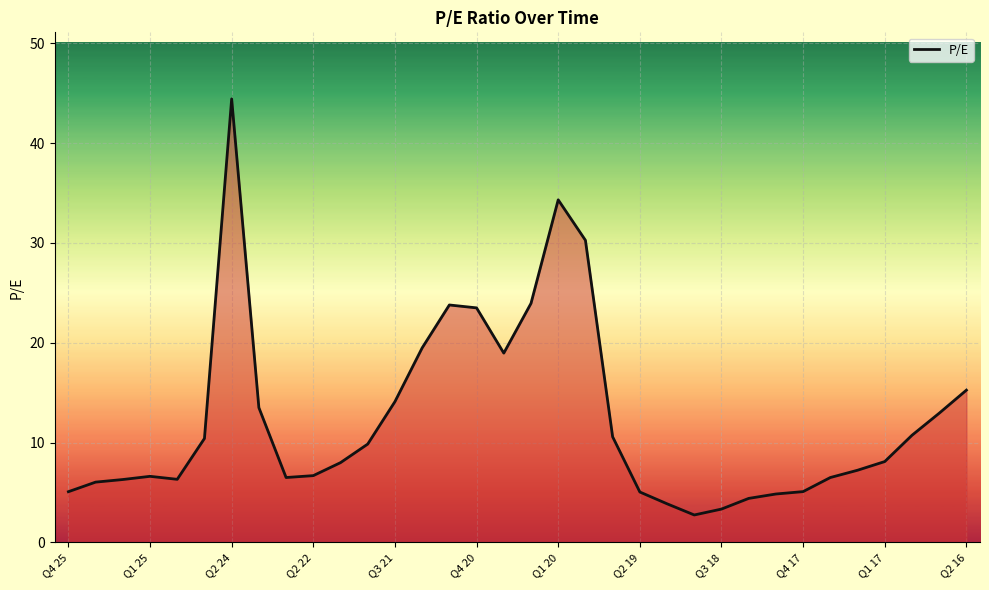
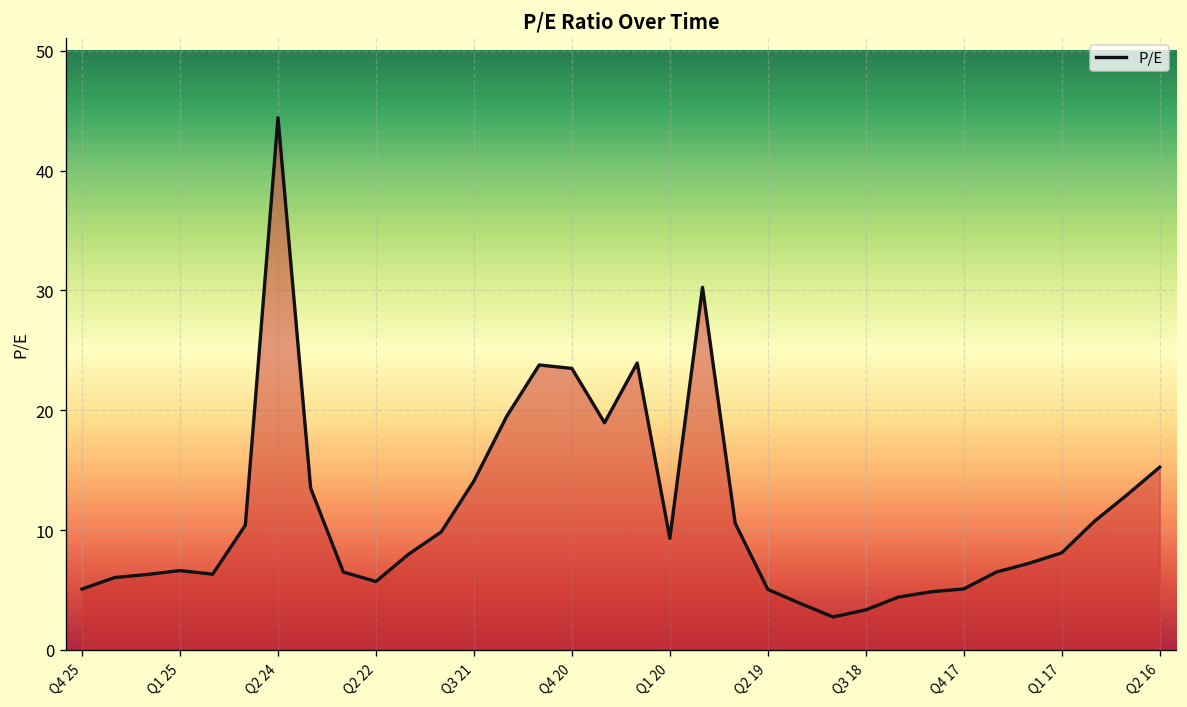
Q2 22: 7 -> 6
Q1 20: 34 -> 9
